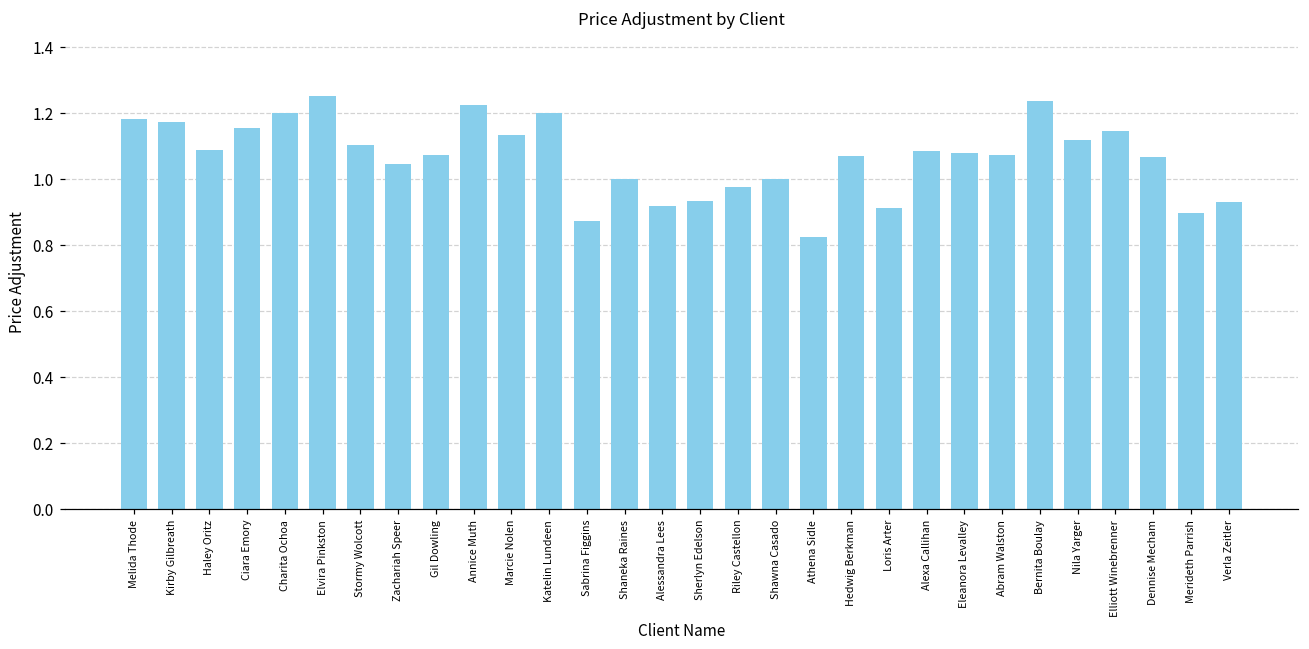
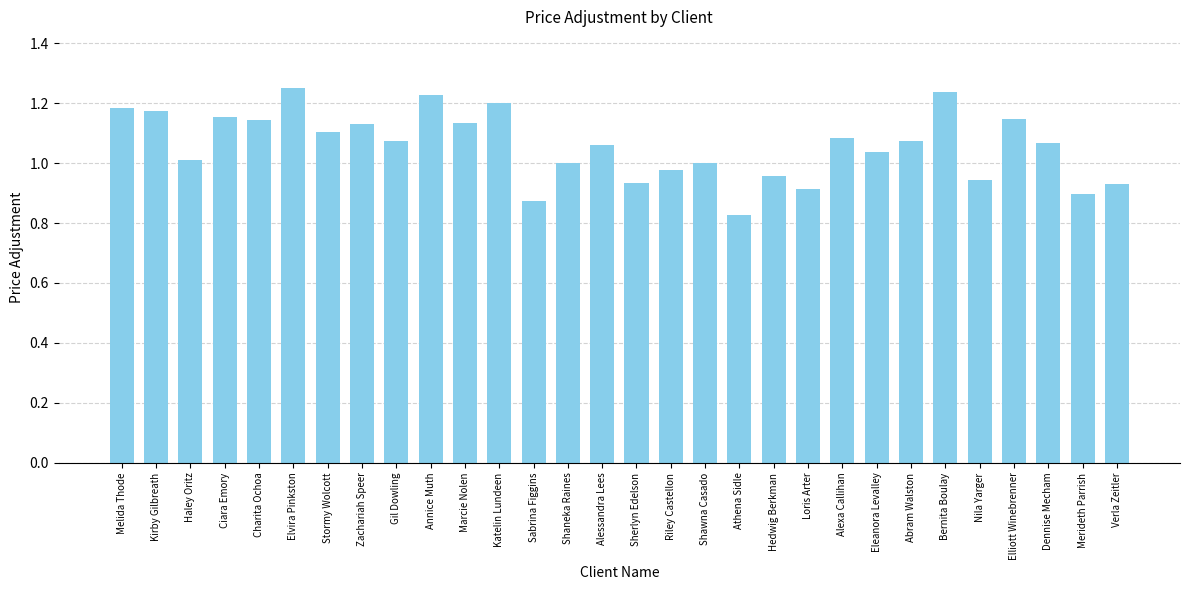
Haley Oritz: 1.09 -> 1.01
Charita Ochoa: 1.20 -> 1.14
Zachariah Speer: 1.05 -> 1.13
Alessandra Lees: 0.92 -> 1.06
Hedwig Berkman: 1.07 -> 0.96
Eleanora Levalley: 1.08 -> 1.04
Nila Yarger: 1.12 -> 0.94
